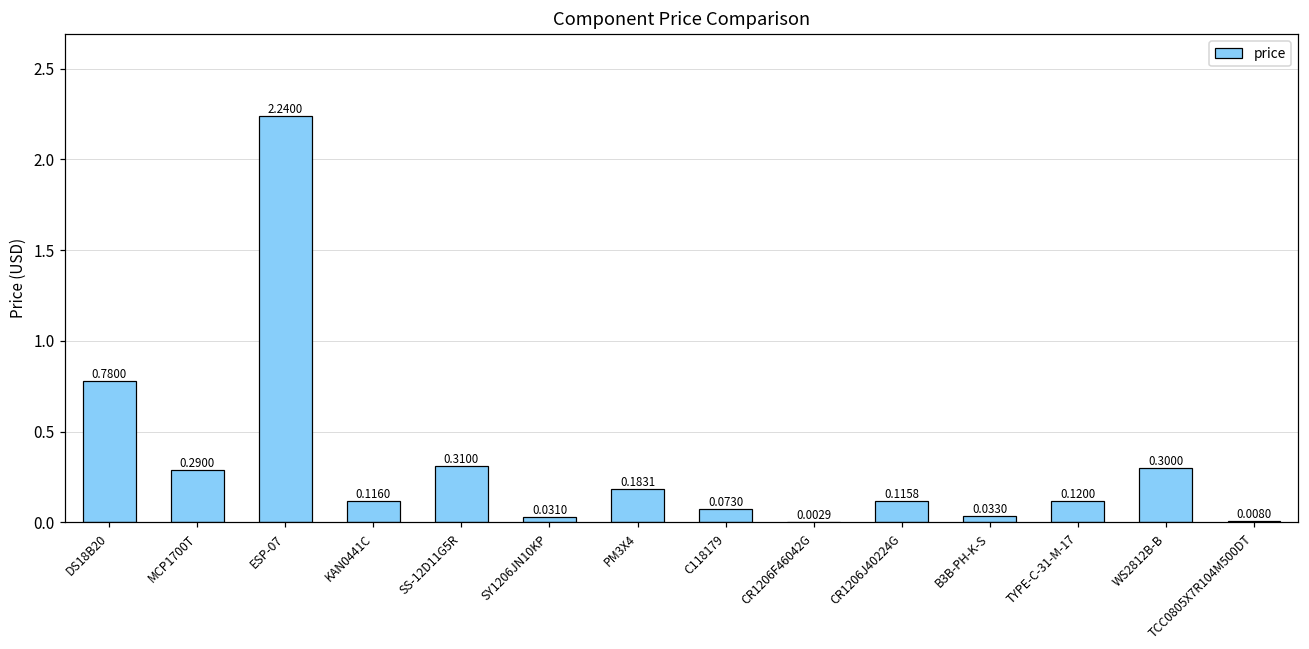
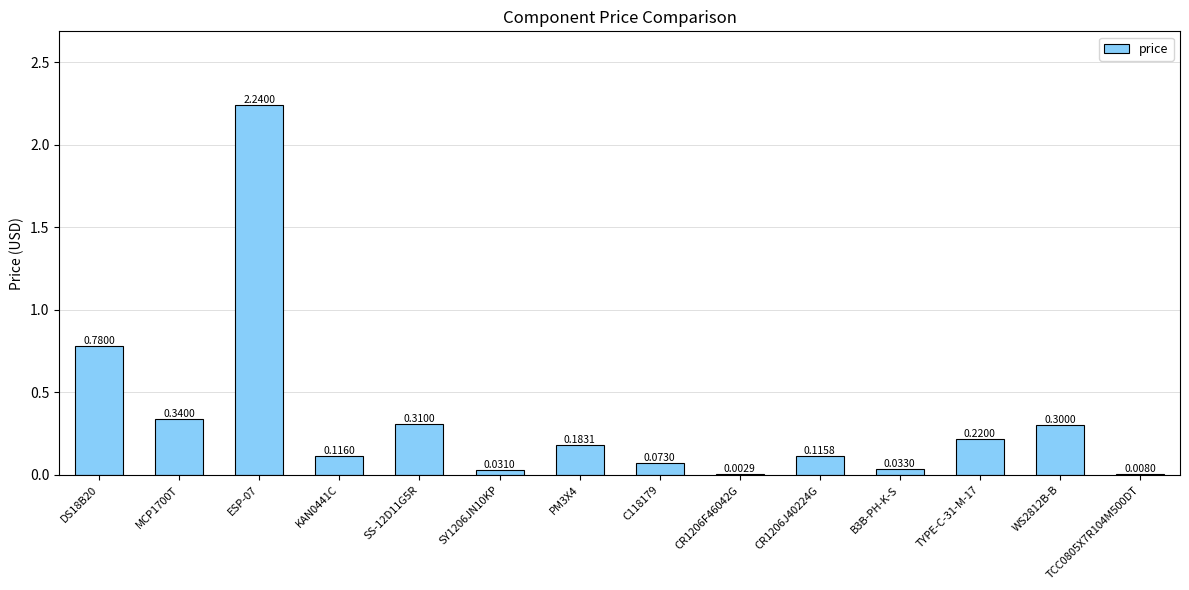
MCP1700T: 0.2900 -> 0.3400
TYPE-C-31-M-17: 0.1200 -> 0.2200
